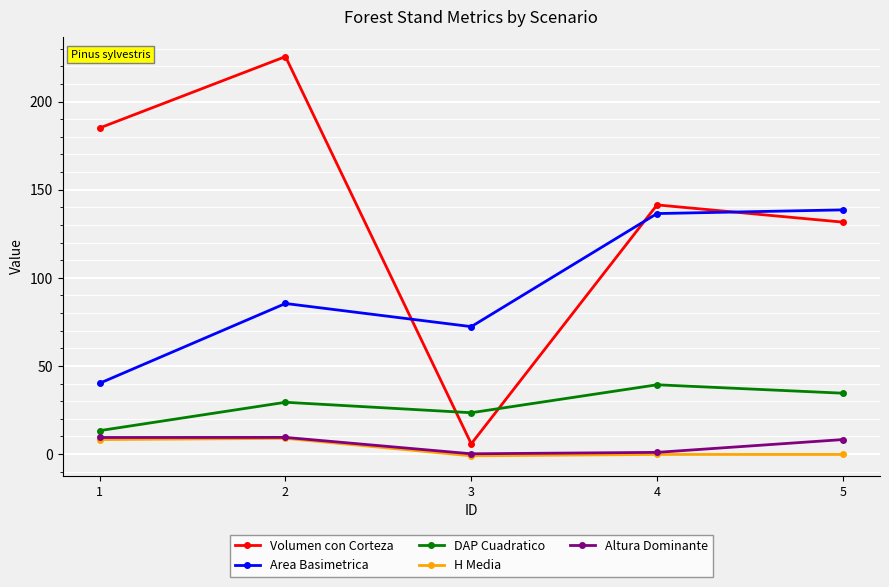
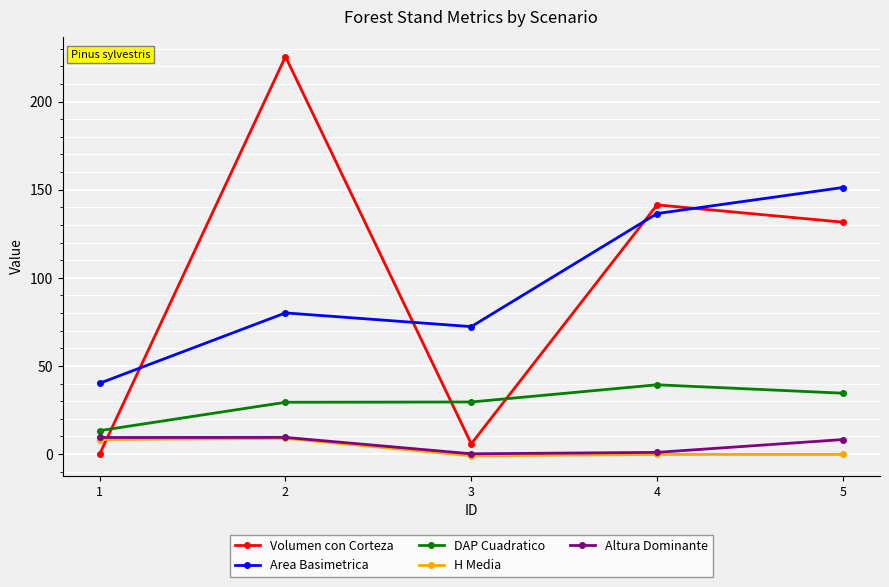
Volumen con Corteza, 1: 185 -> 0
Area Basimetrica, 2: 85 -> 80
DAP Cuadratico, 3: 23 -> 30
Area Basimetrica, 5: 139 -> 151
